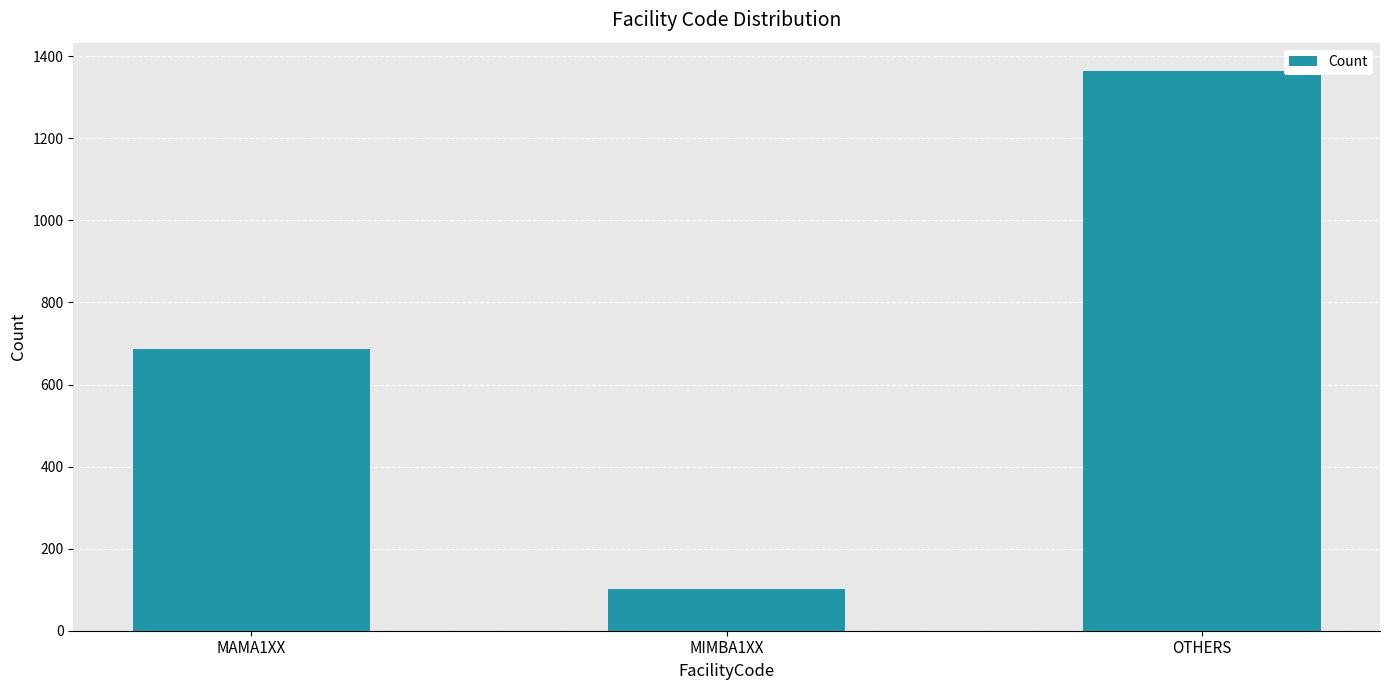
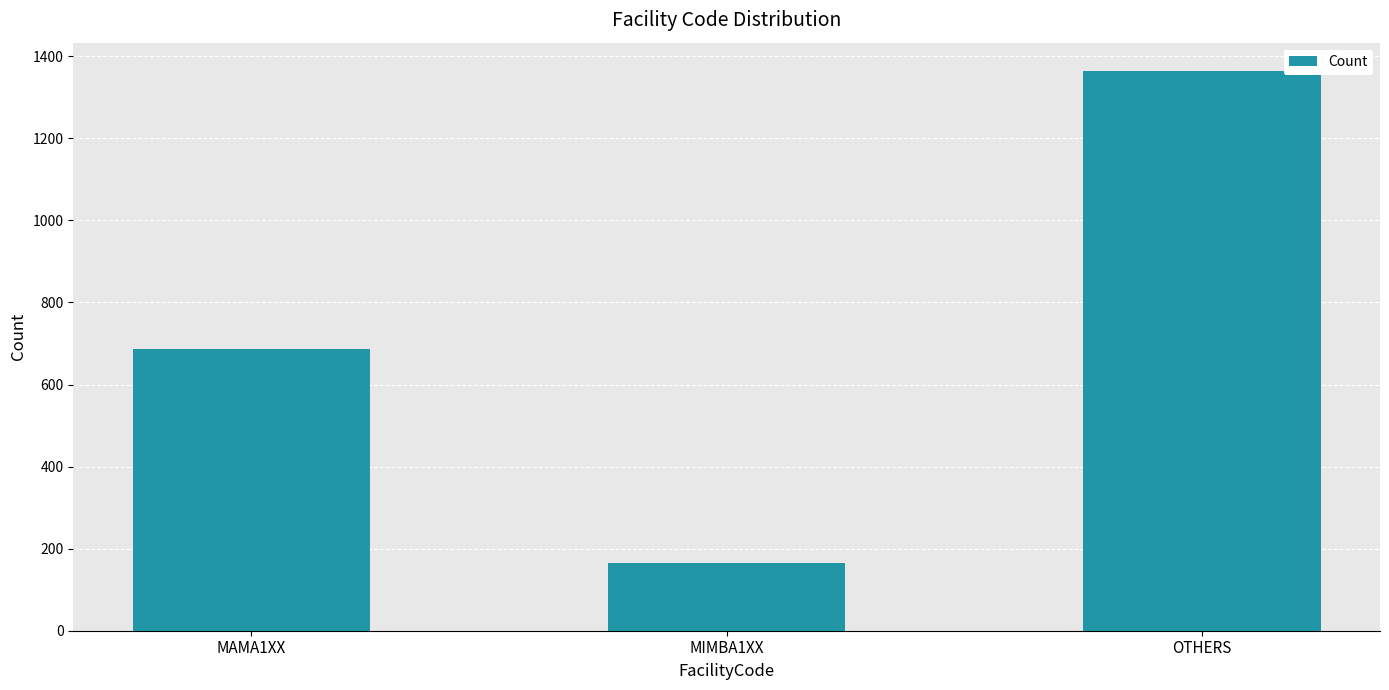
MIMBA1XX: 100 -> 170
